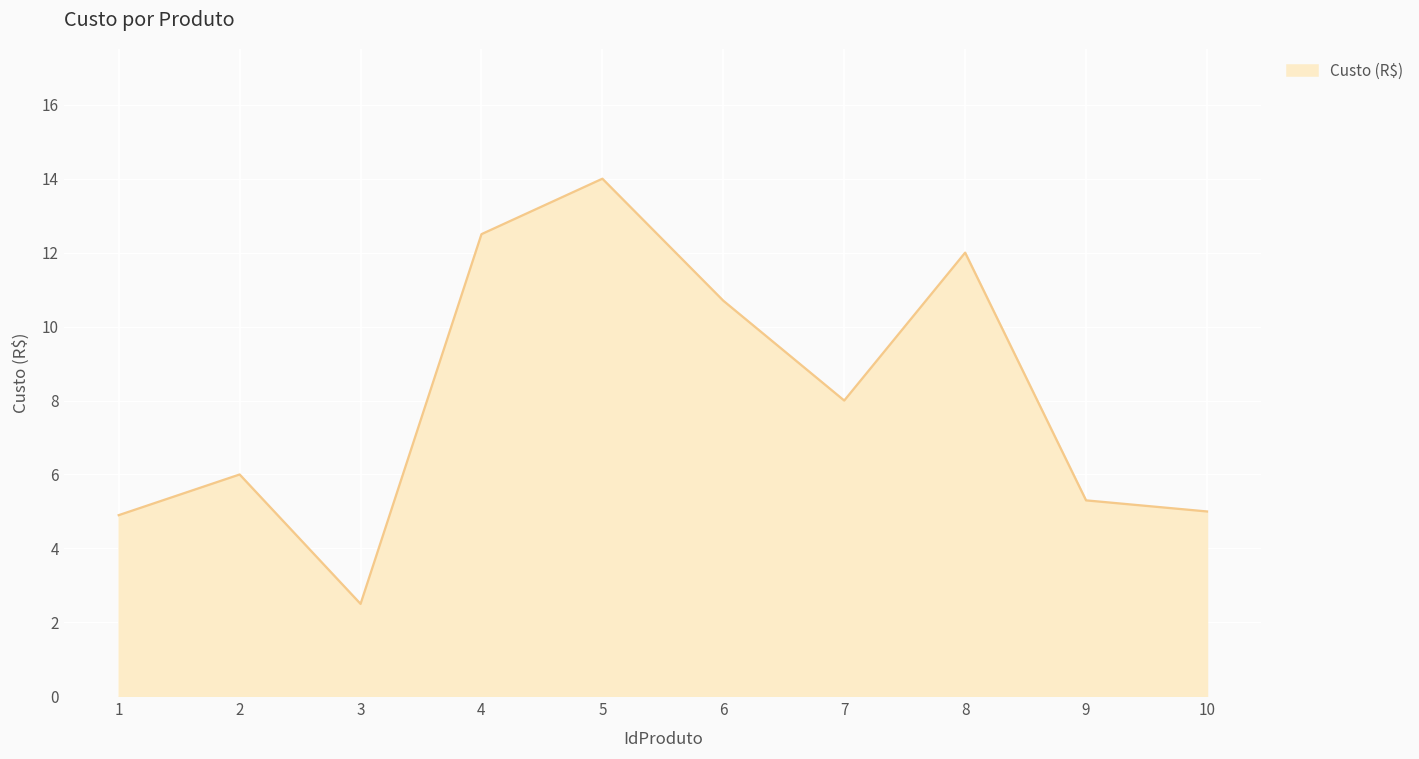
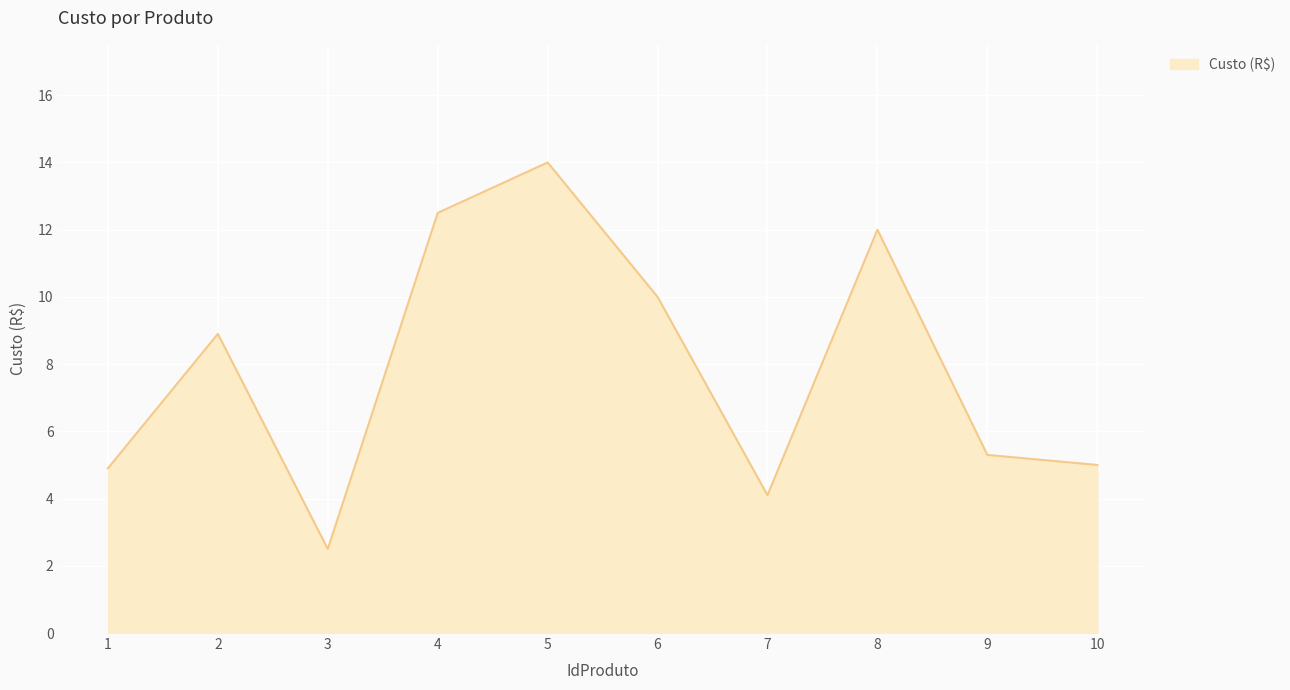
2: 6.0 -> 8.9
6: 10.7 -> 10.0
7: 8.0 -> 4.1
